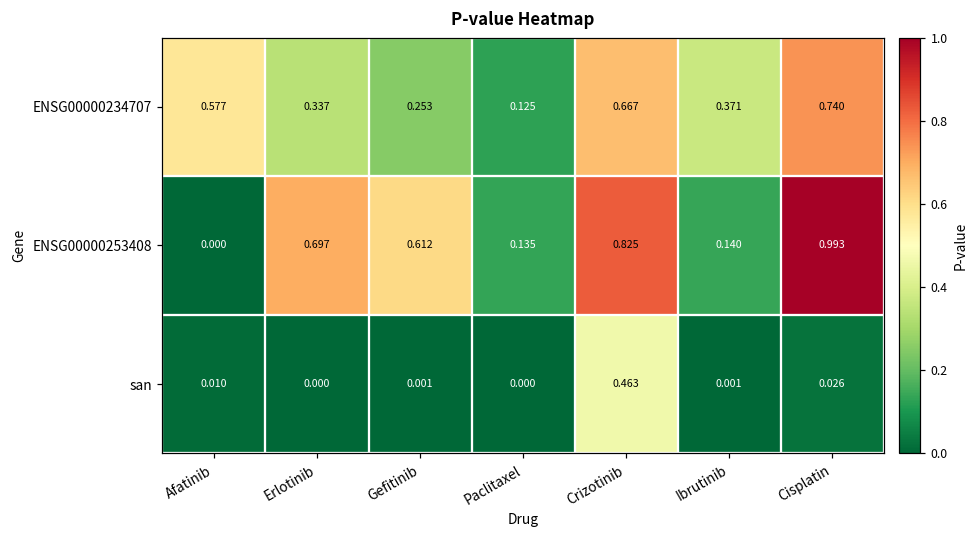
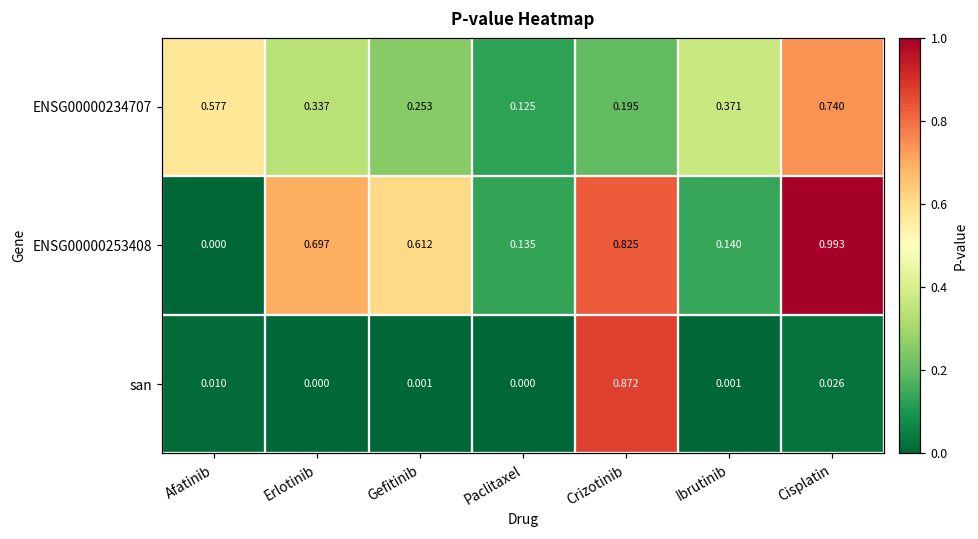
ENSG00000234707, Crizotinib: 0.667 -> 0.195
san, Crizotinib: 0.463 -> 0.872
